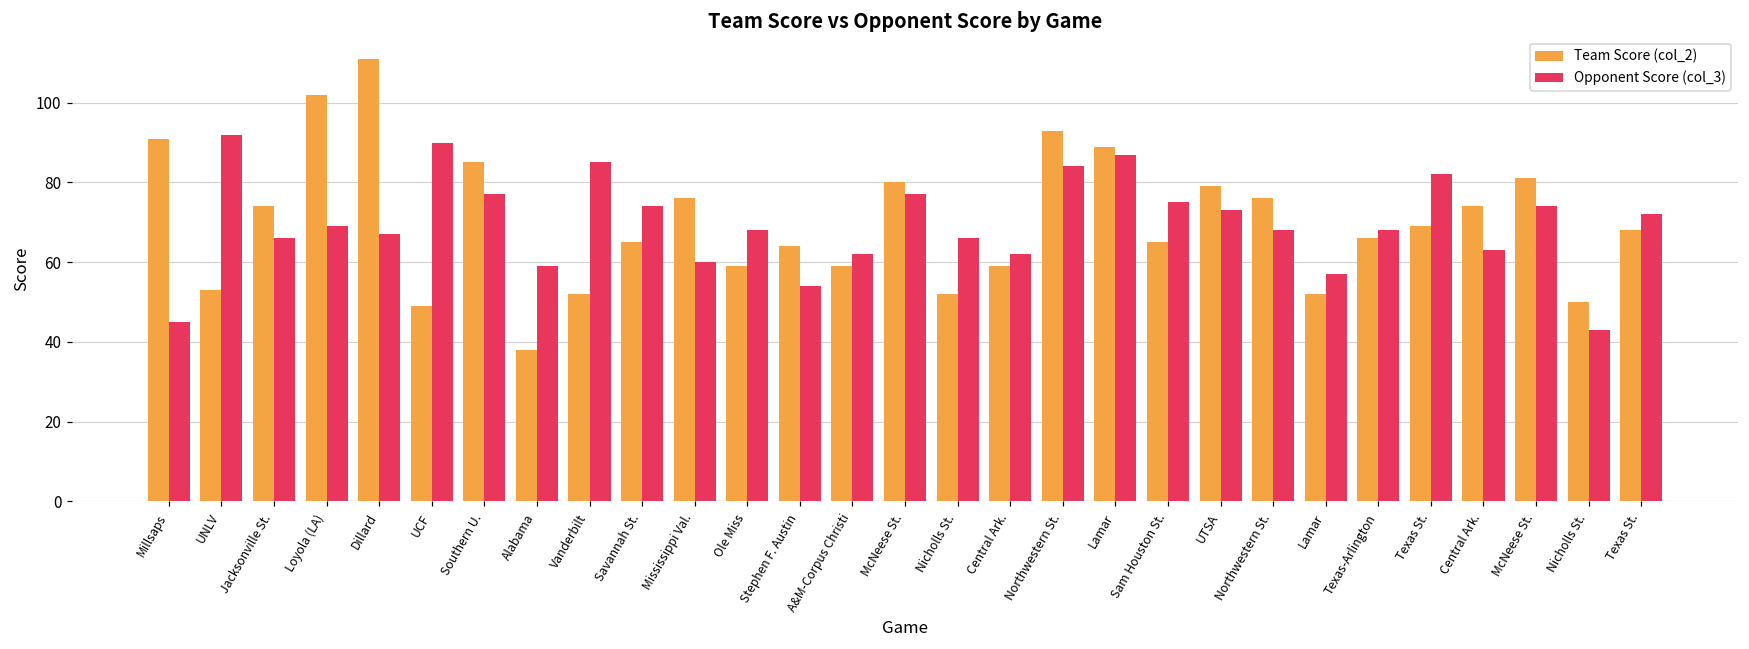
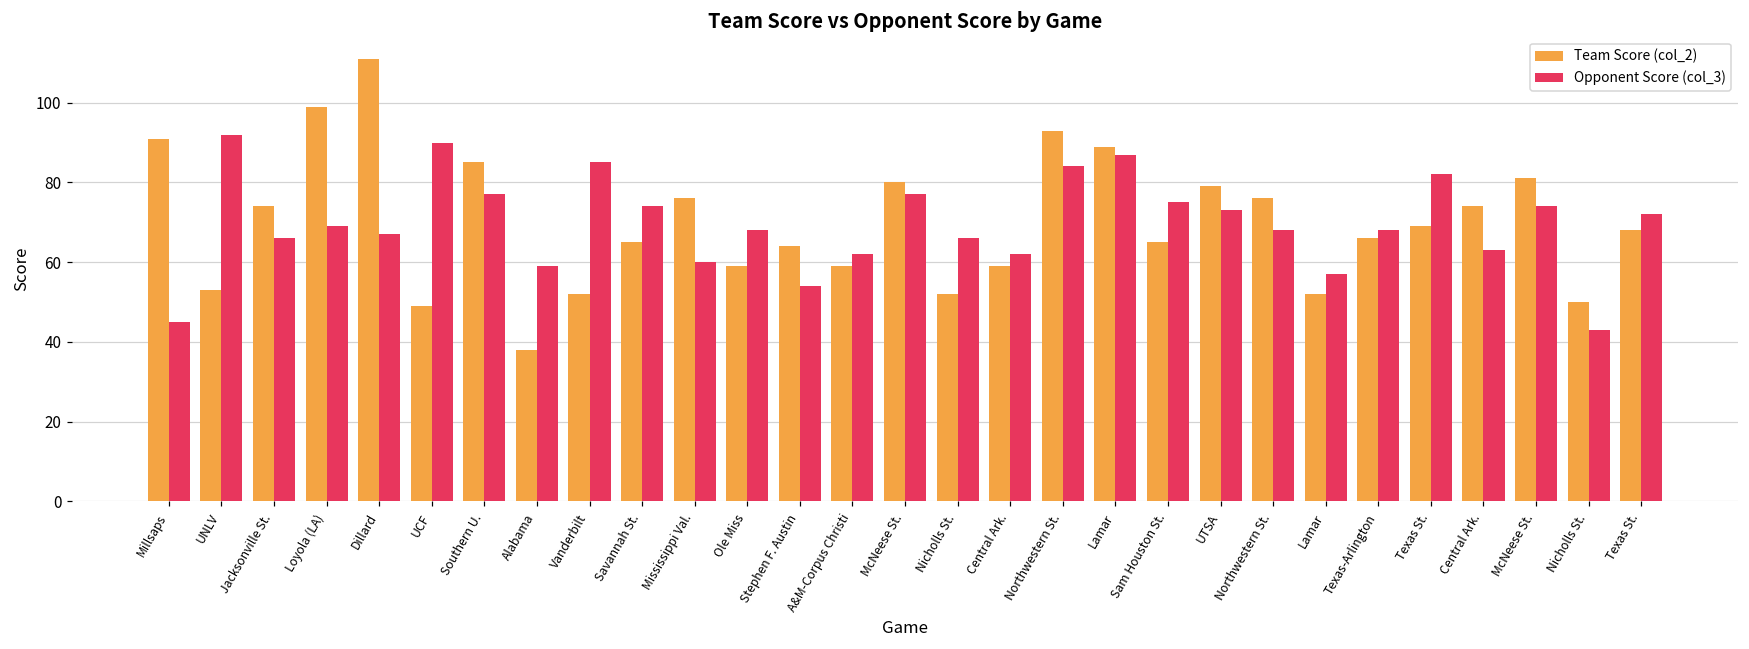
Team Score (col_2), Loyola (LA): 102 -> 99
